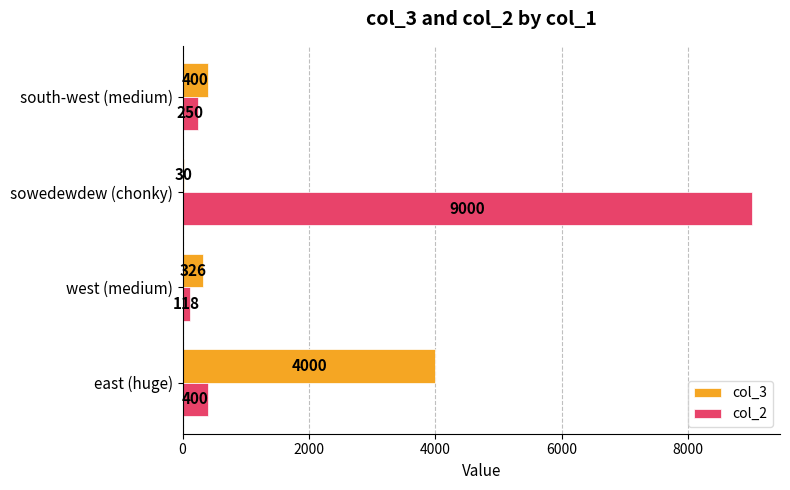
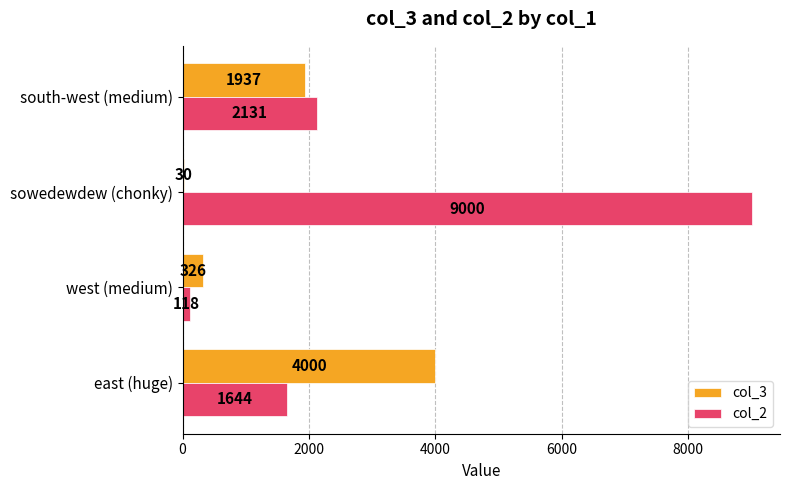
col_3, south-west (medium): 400 -> 1937
col_2, south-west (medium): 250 -> 2131
col_2, east (huge): 400 -> 1644
